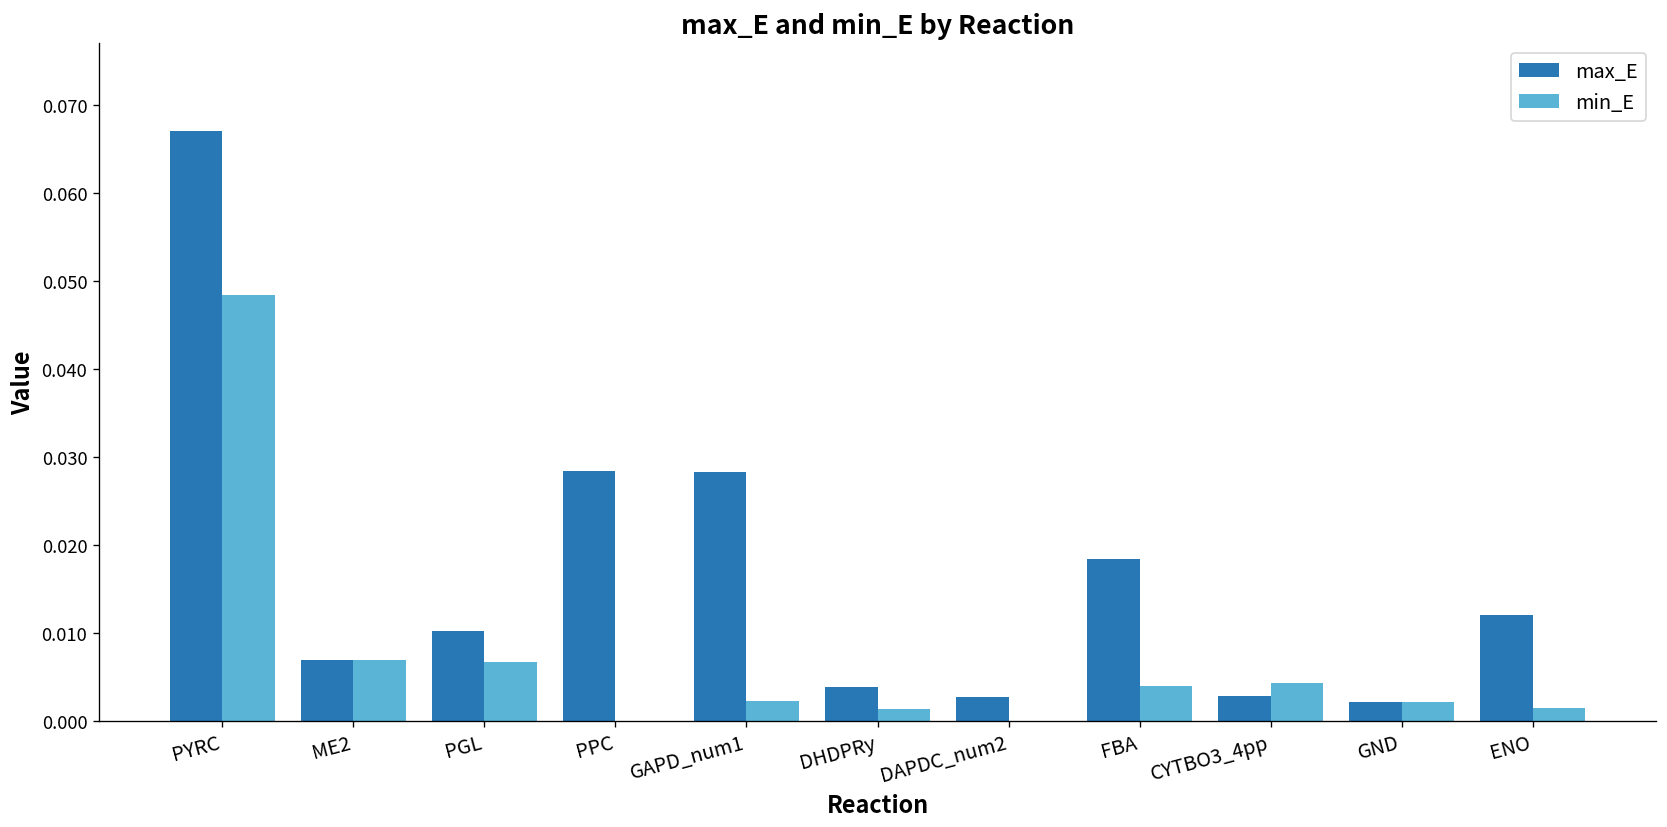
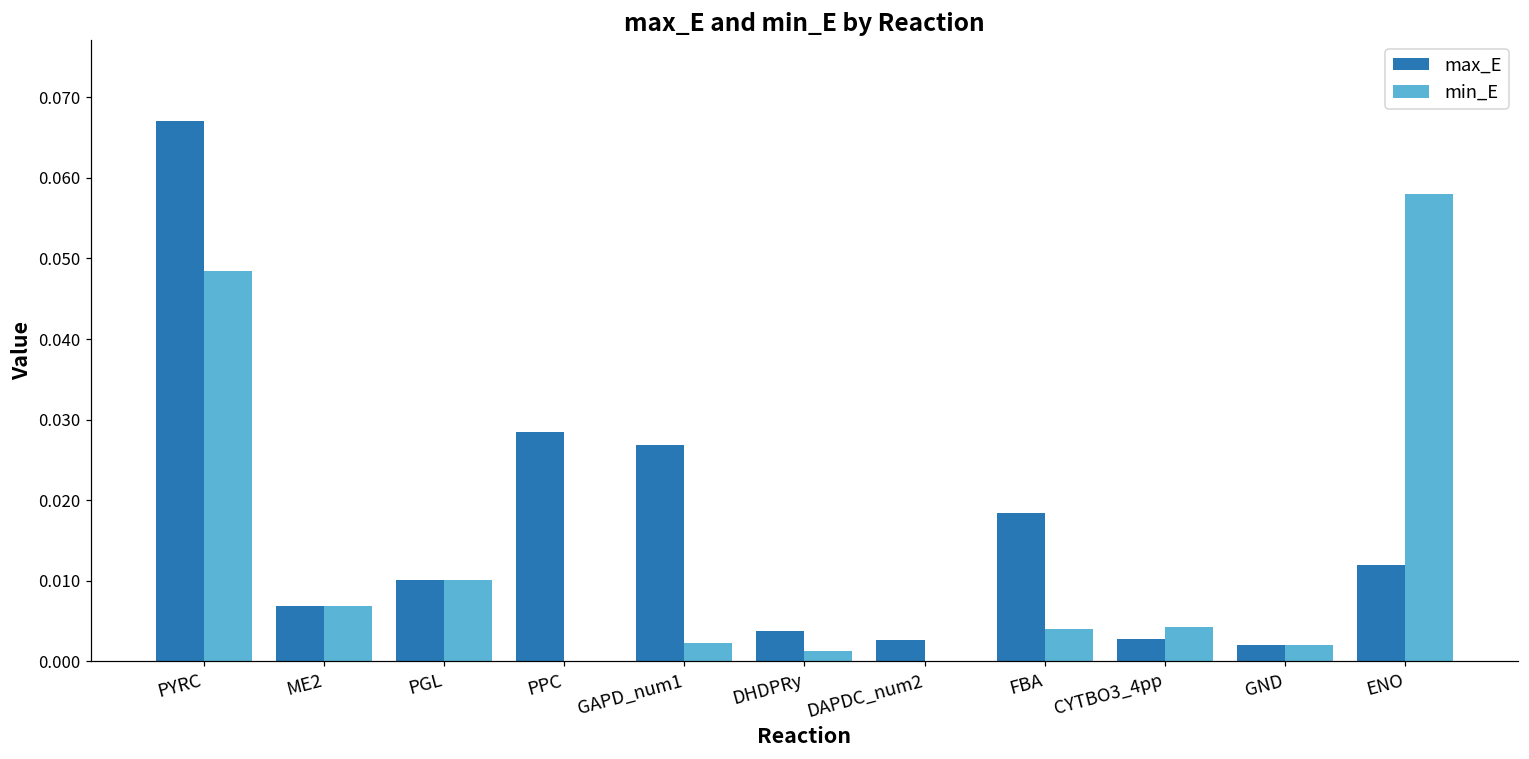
min_E, PGL: 0.007 -> 0.010
max_E, GAPD_num1: 0.028 -> 0.027
min_E, ENO: 0.001 -> 0.058
